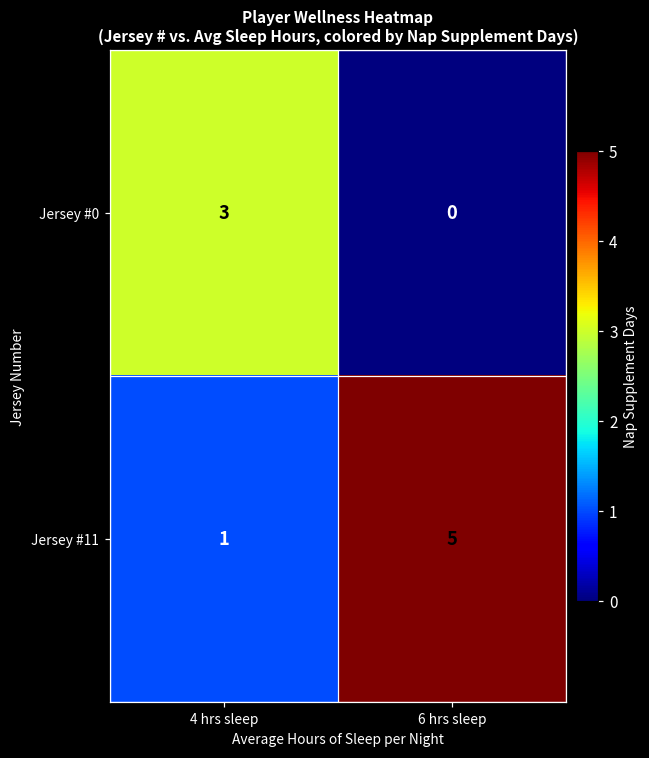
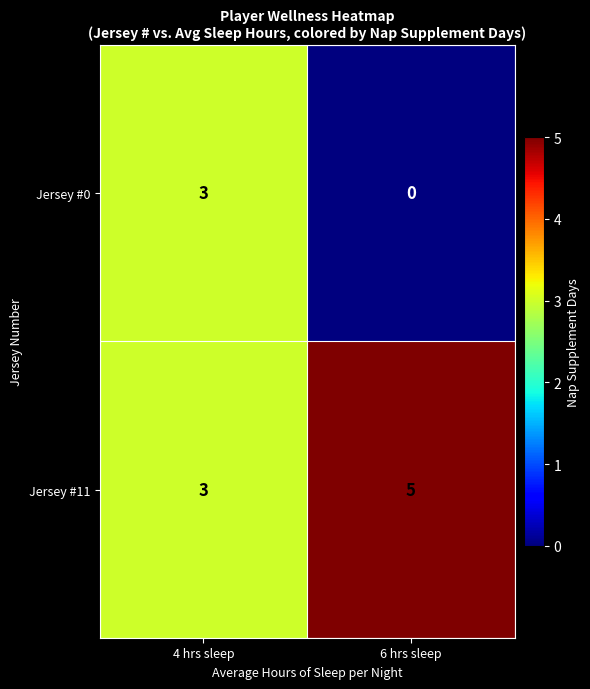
Jersey #11, 4 hrs sleep: 1 -> 3
